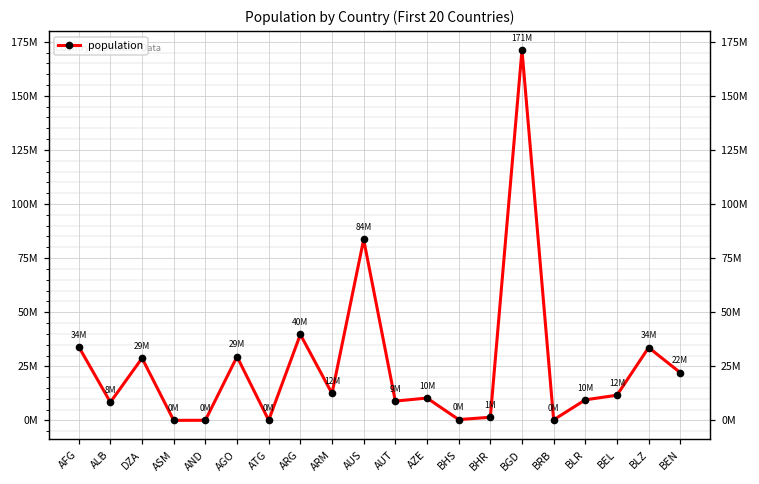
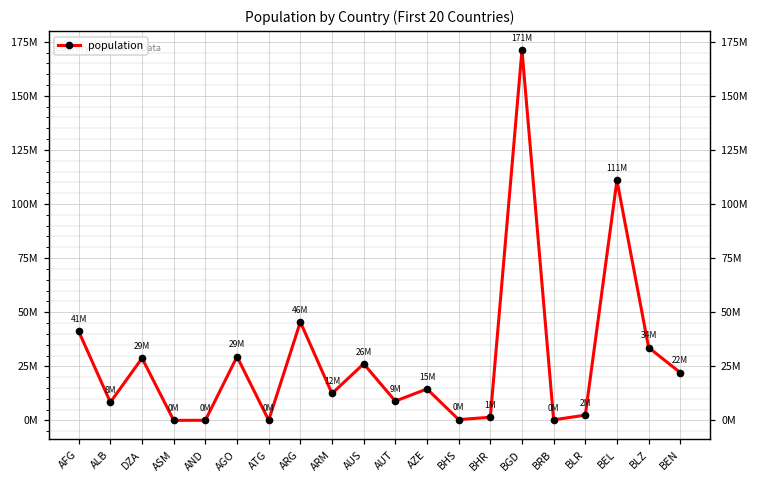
AFG: 34M -> 41M
ARG: 40M -> 46M
AUS: 84M -> 26M
AZE: 10M -> 15M
BLR: 10M -> 2M
BEL: 12M -> 111M
